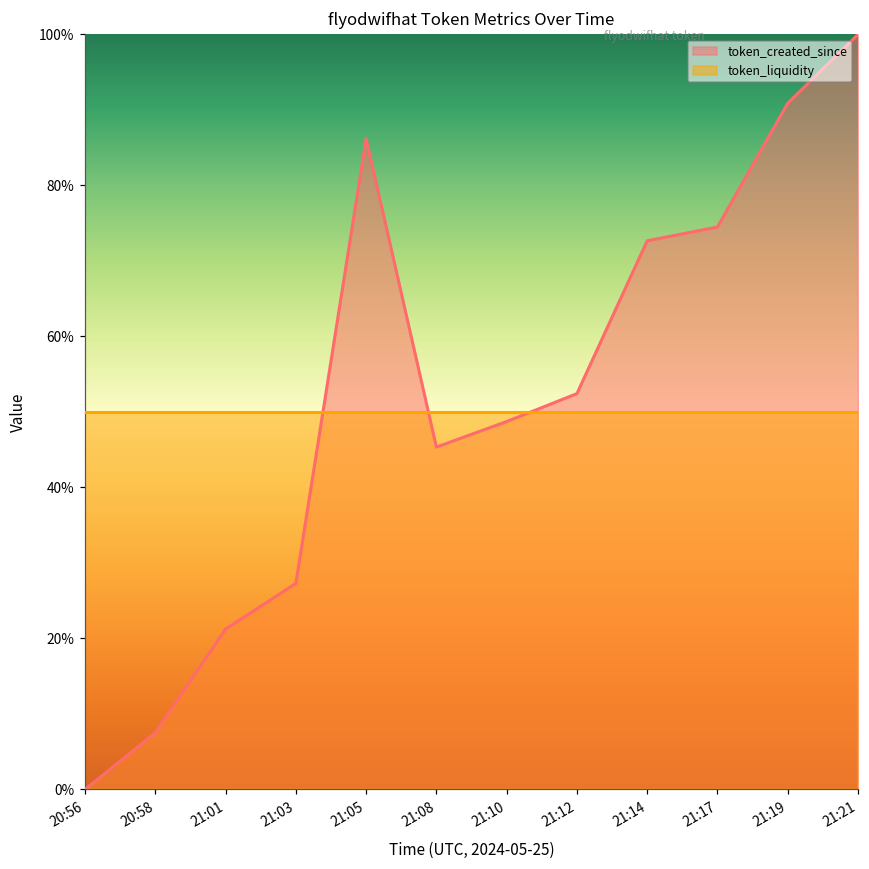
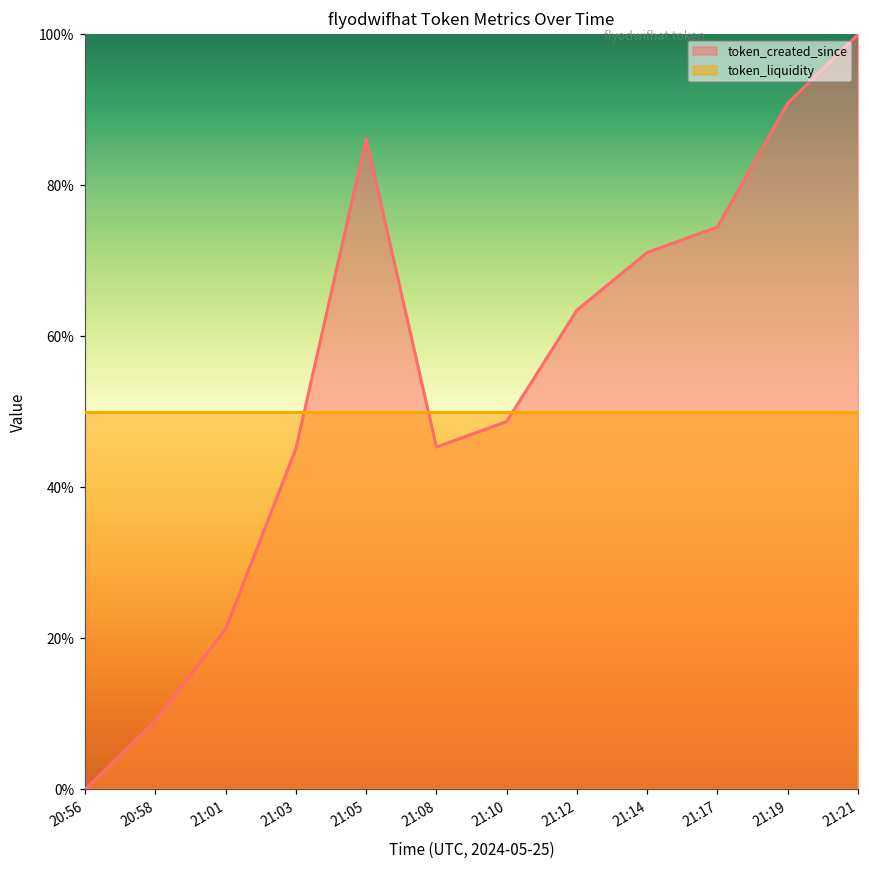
token_created_since, 20:58: 8% -> 9%
token_created_since, 21:03: 27% -> 45%
token_created_since, 21:12: 52% -> 63%
token_created_since, 21:14: 73% -> 71%
